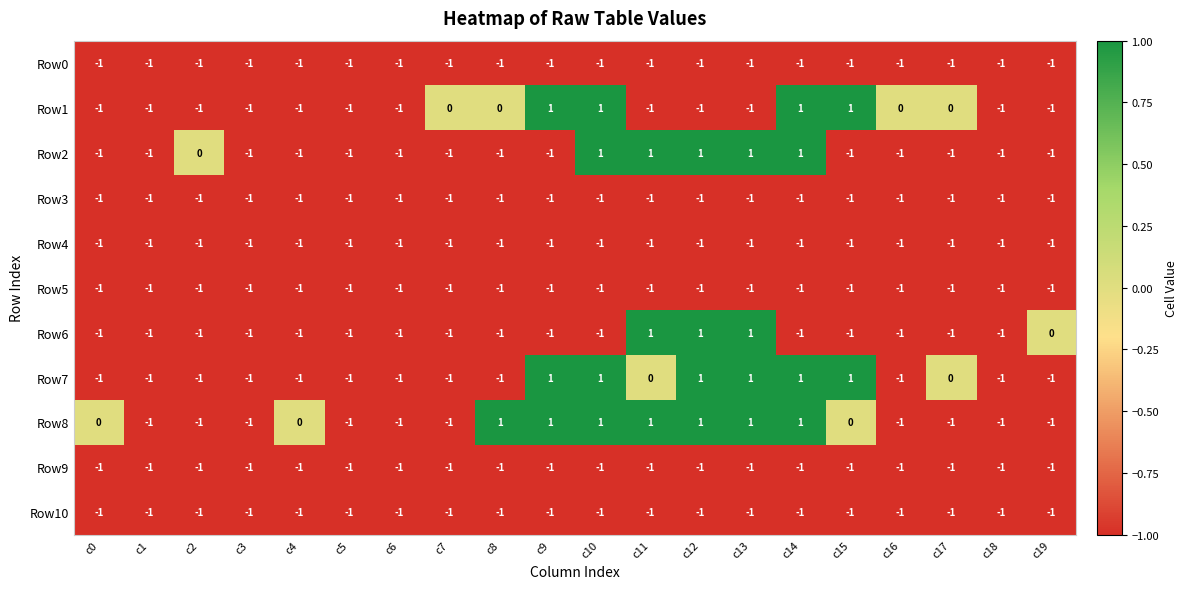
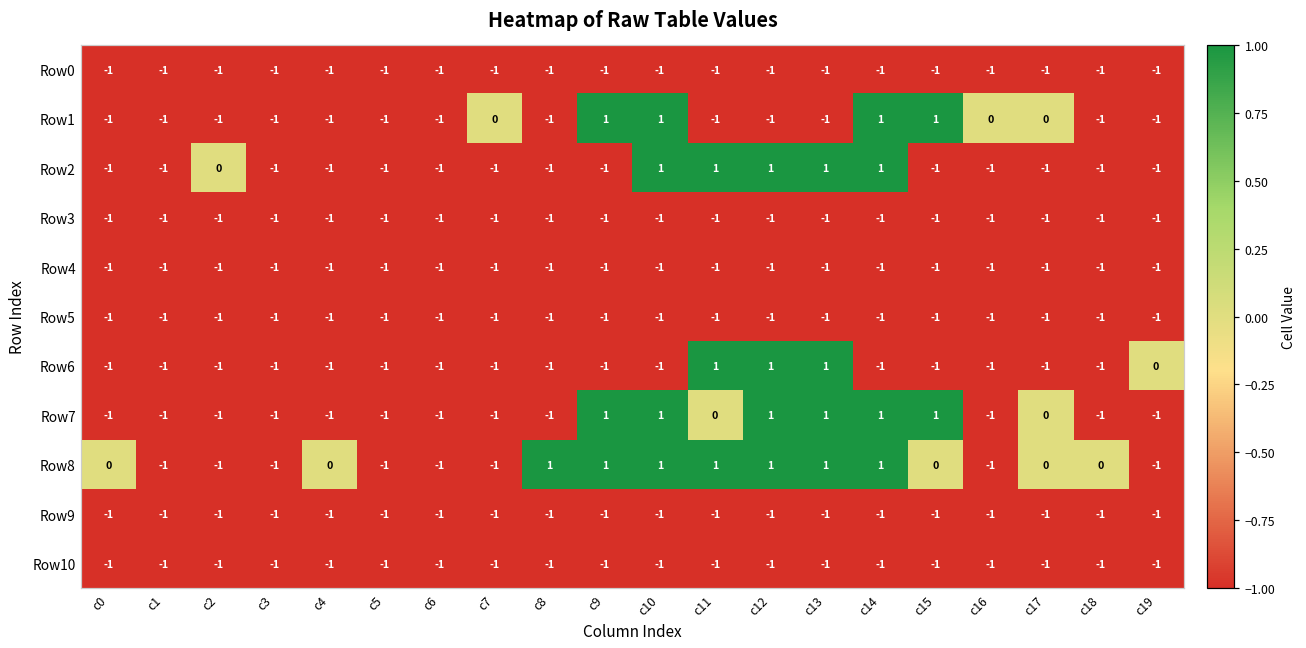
Row1, c8: 0 -> -1
Row8, c17: -1 -> 0
Row8, c18: -1 -> 0
